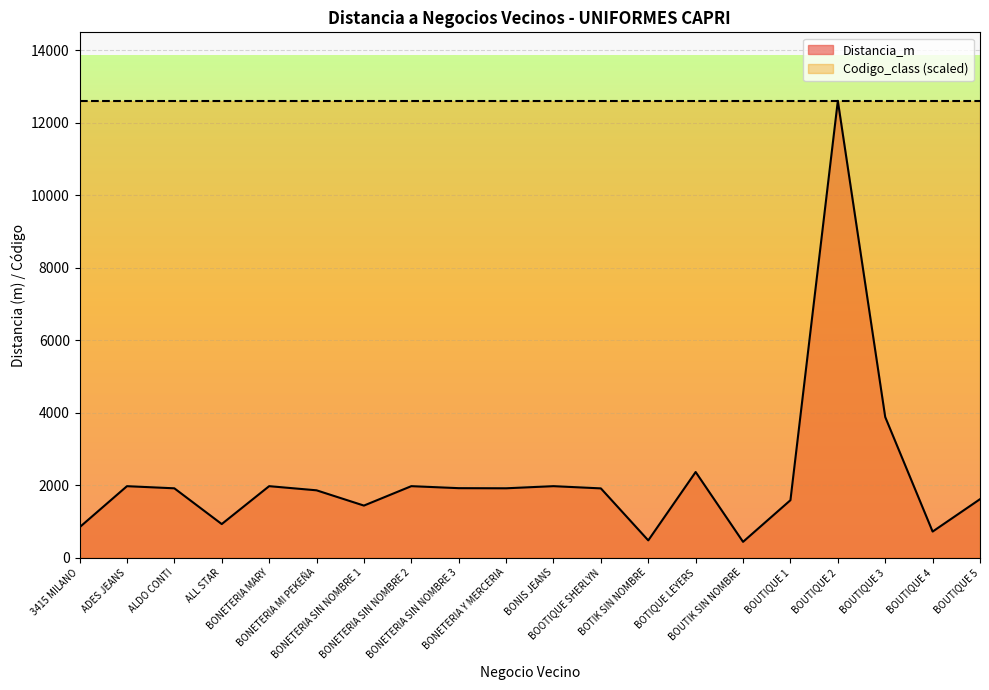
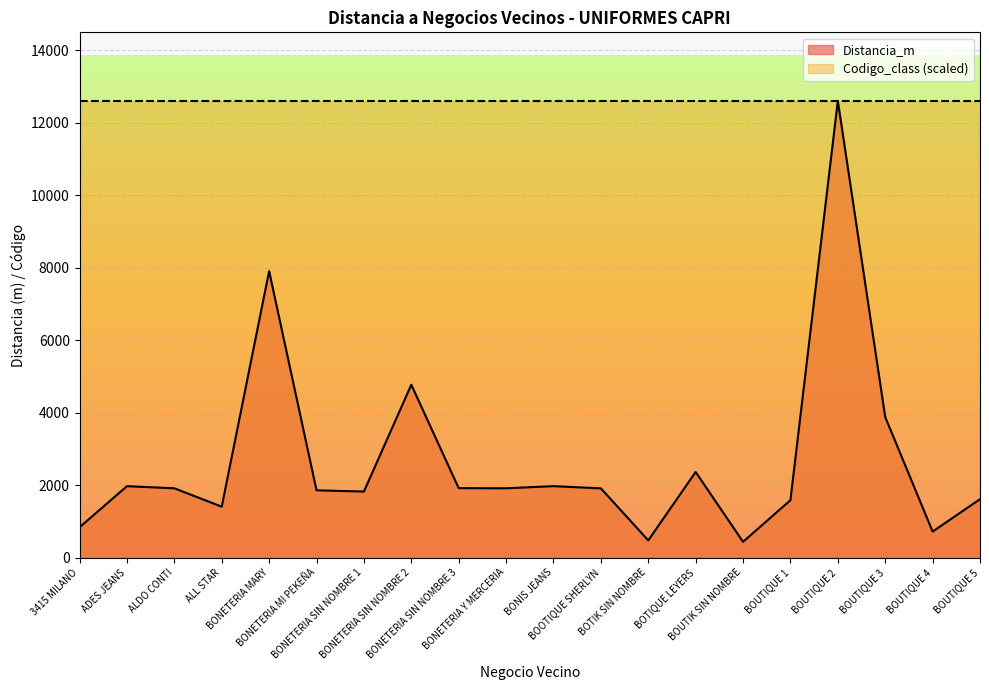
Distancia_m, ALL STAR: 900 -> 1400
Distancia_m, BONETERIA MARY: 2000 -> 7900
Distancia_m, BONETERIA SIN NOMBRE 1: 1400 -> 1800
Distancia_m, BONETERIA SIN NOMBRE 2: 2000 -> 4800
